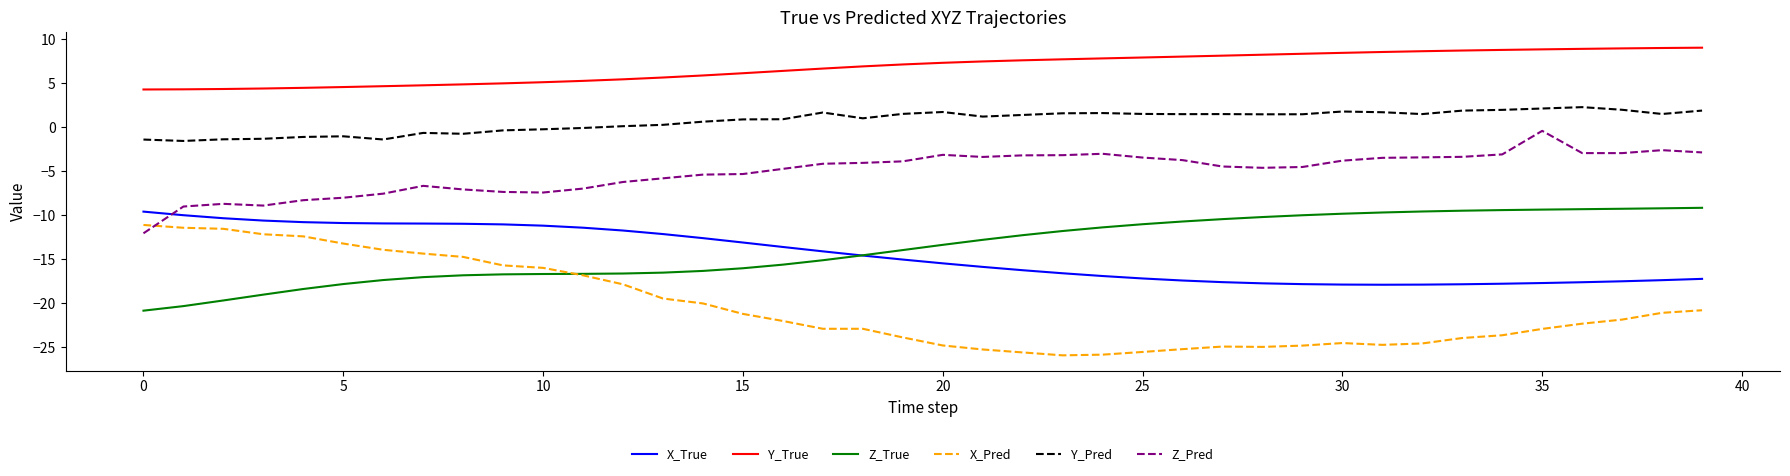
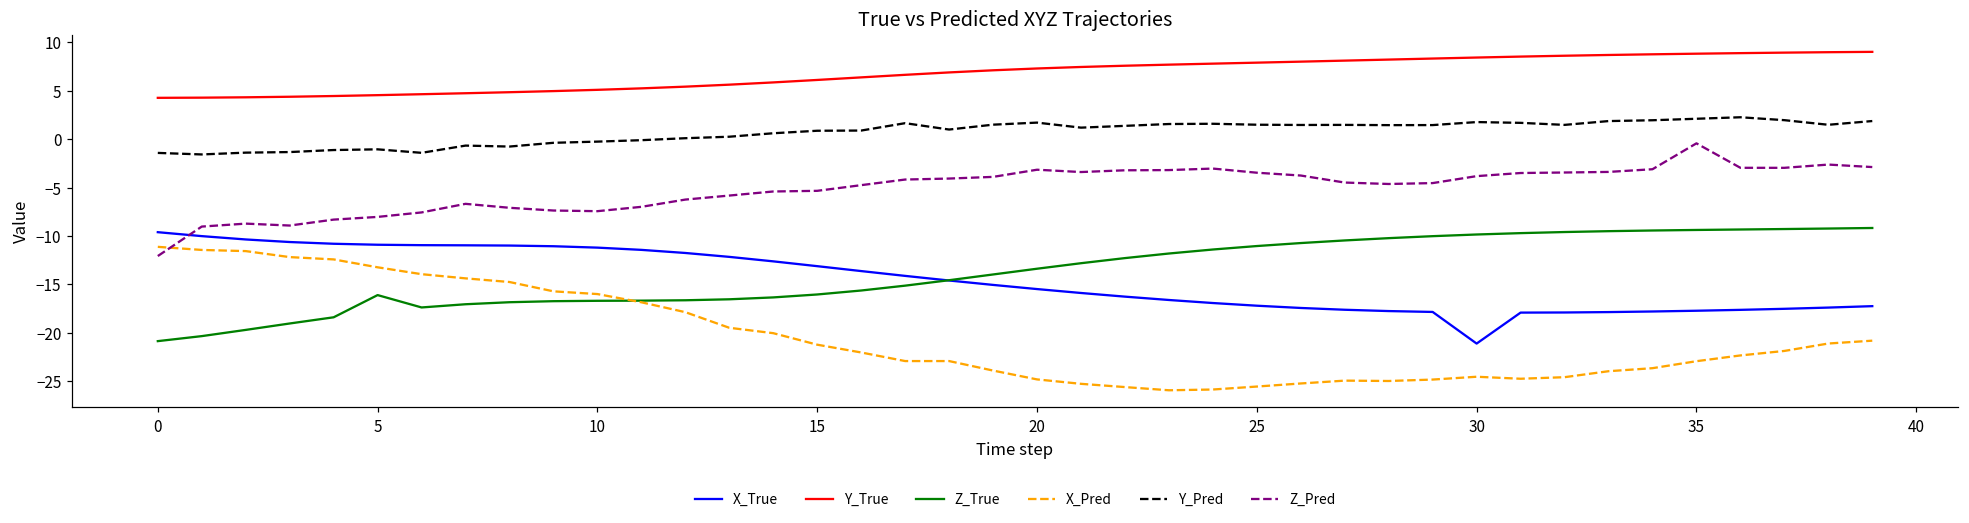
Z_True, 5: -18 -> -16
X_True, 30: -18 -> -21
